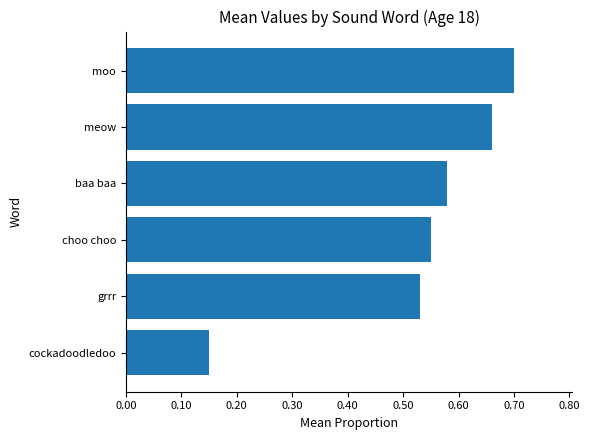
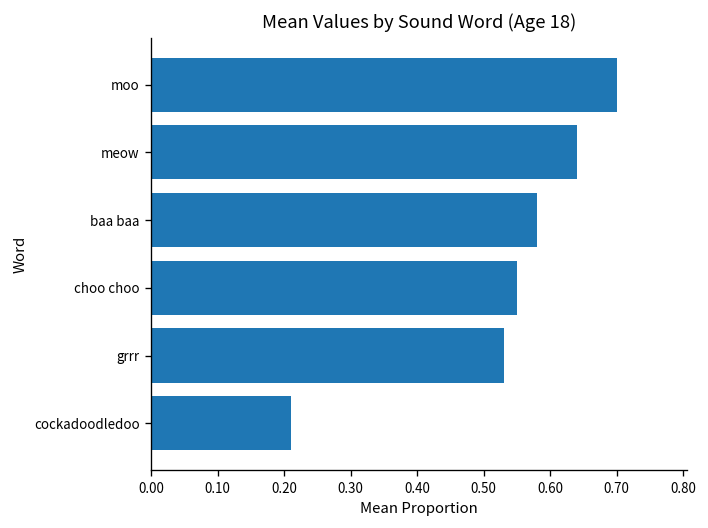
meow: 0.66 -> 0.64
cockadoodledoo: 0.15 -> 0.21
